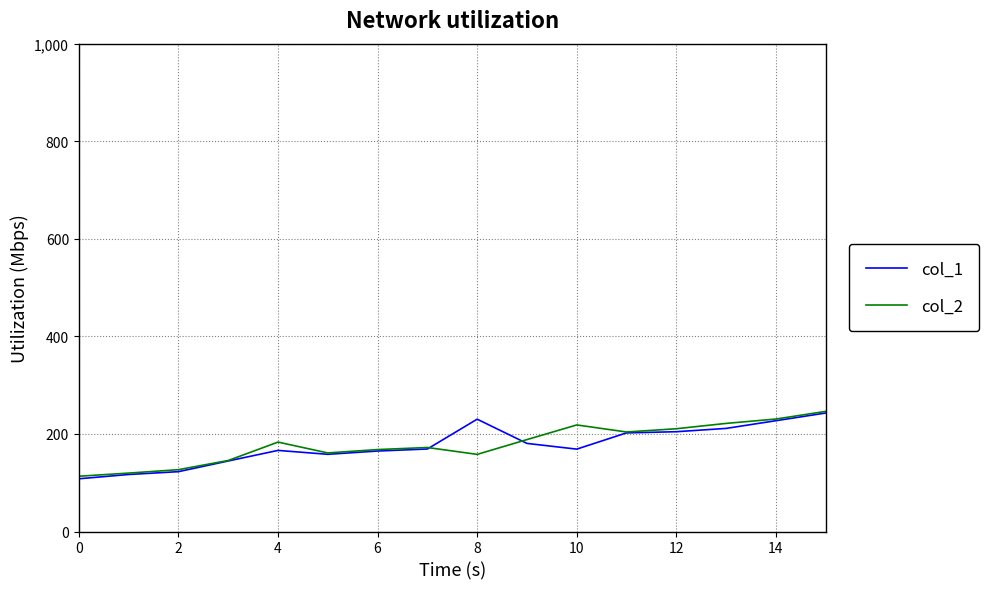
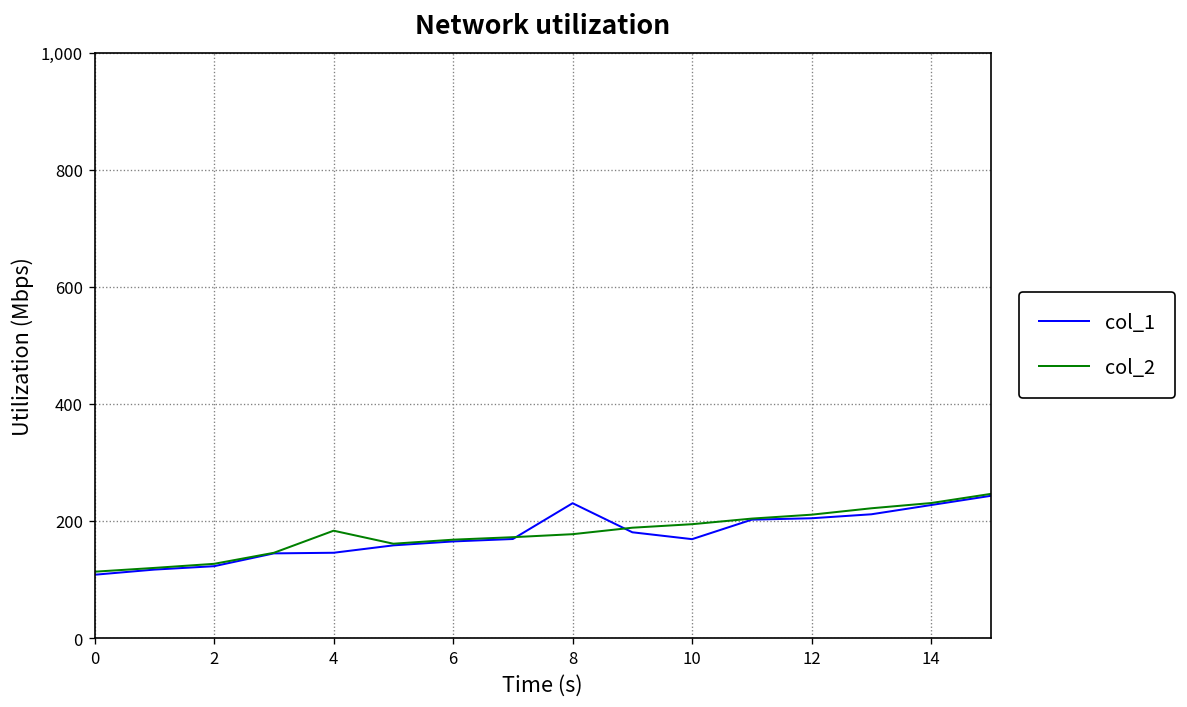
col_1, 4: 170 -> 150
col_2, 8: 160 -> 180
col_2, 10: 220 -> 190
